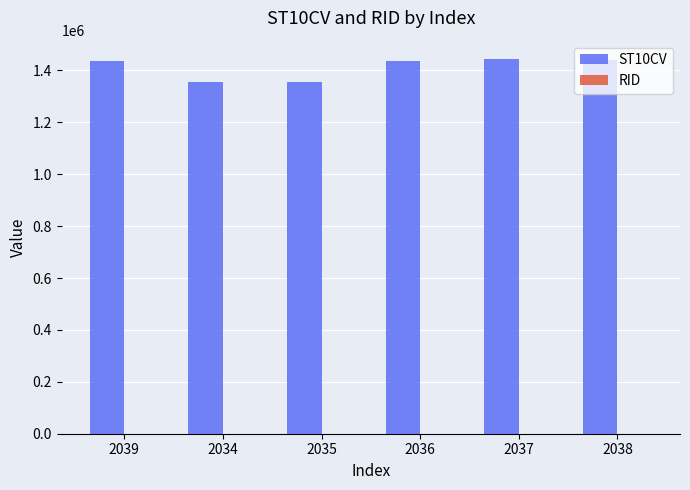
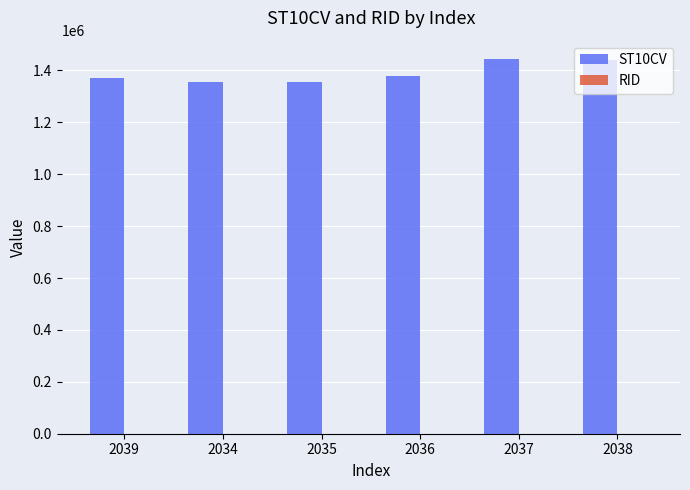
ST10CV, 2039: 1440000 -> 1370000
ST10CV, 2036: 1430000 -> 1380000
